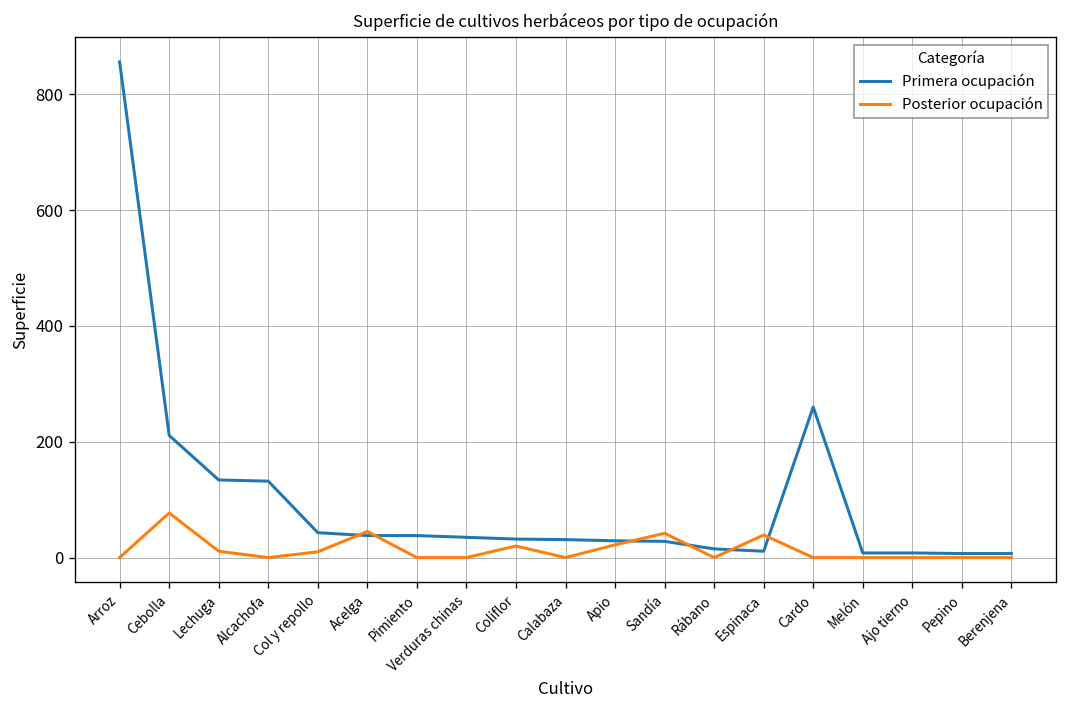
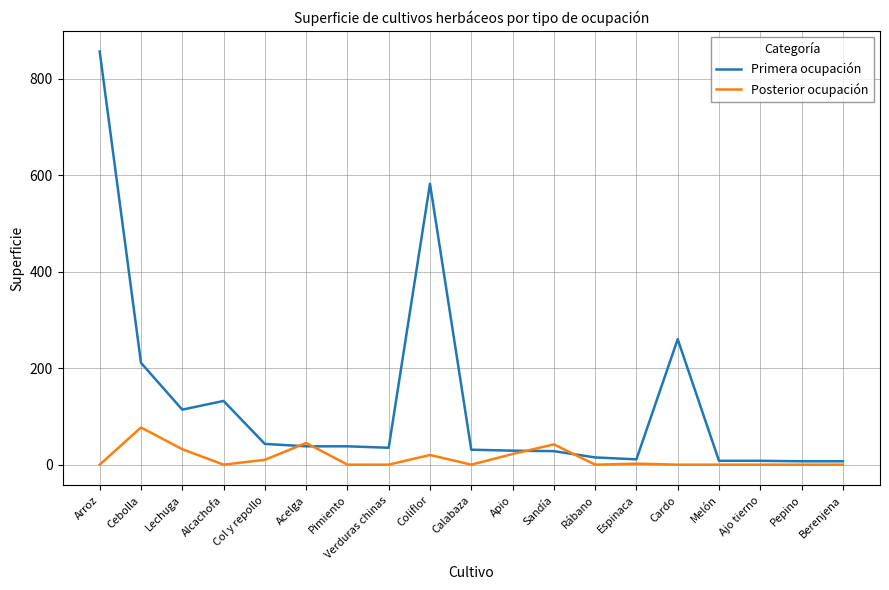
Primera ocupación, Lechuga: 130 -> 110
Posterior ocupación, Lechuga: 10 -> 30
Primera ocupación, Coliflor: 30 -> 580
Posterior ocupación, Espinaca: 40 -> 0
